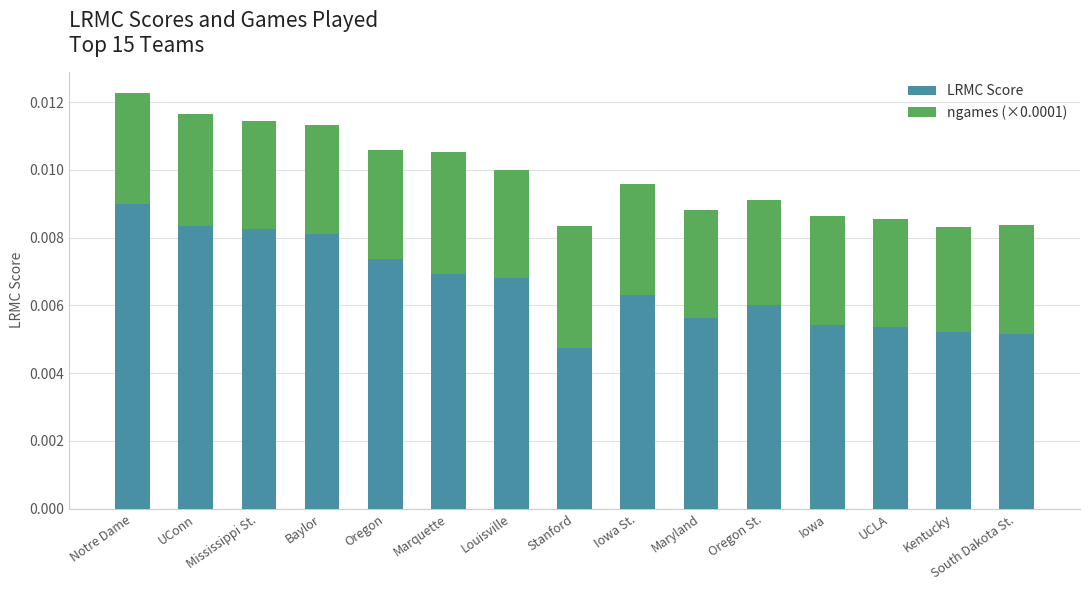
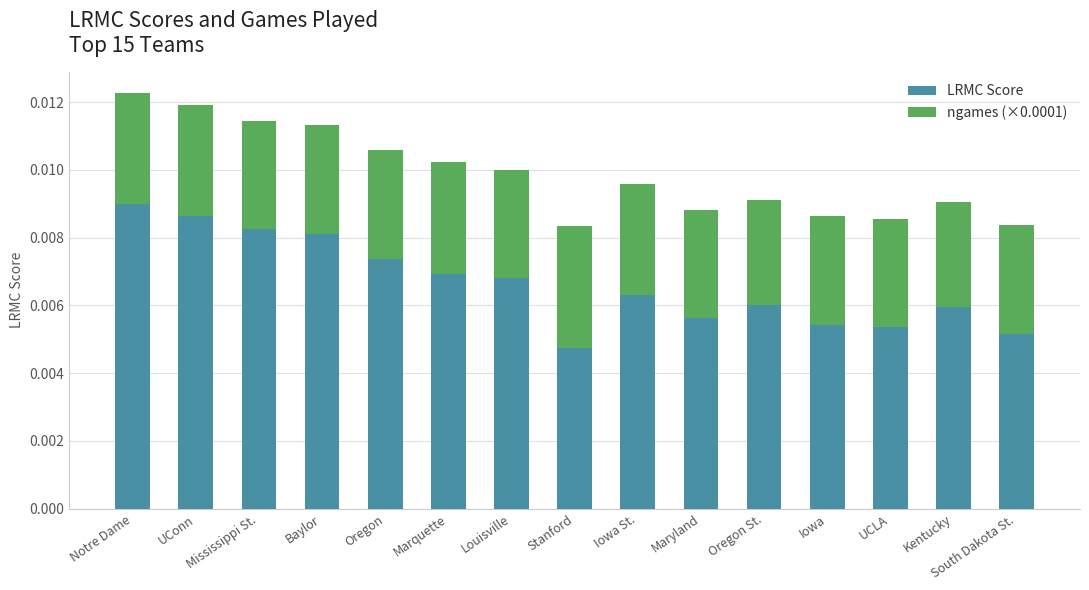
LRMC Score, UConn: 0.0084 -> 0.0086
ngames (×0.0001), Marquette: 0.0036 -> 0.0033
LRMC Score, Kentucky: 0.0052 -> 0.0060
